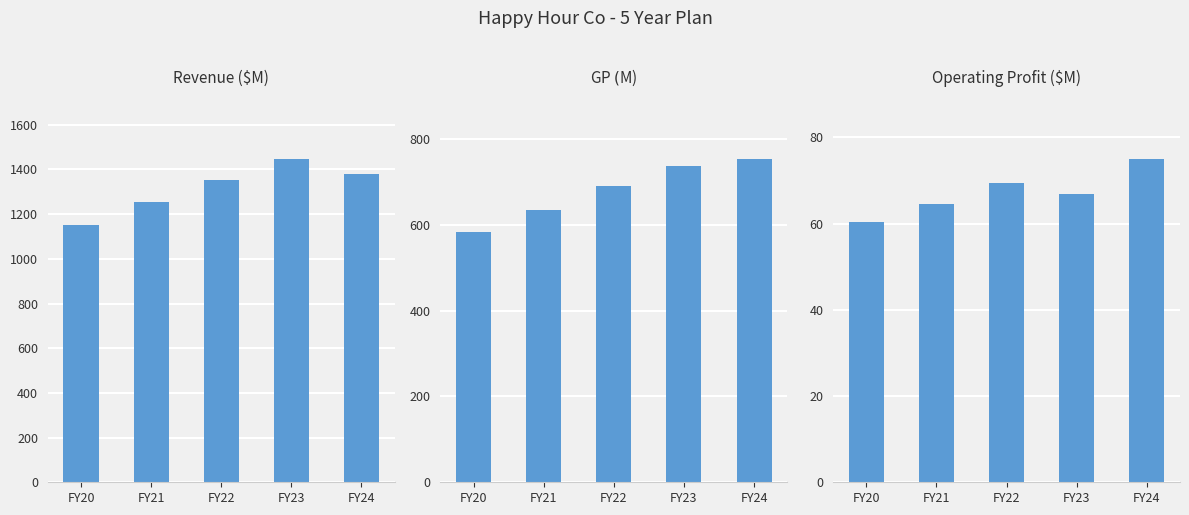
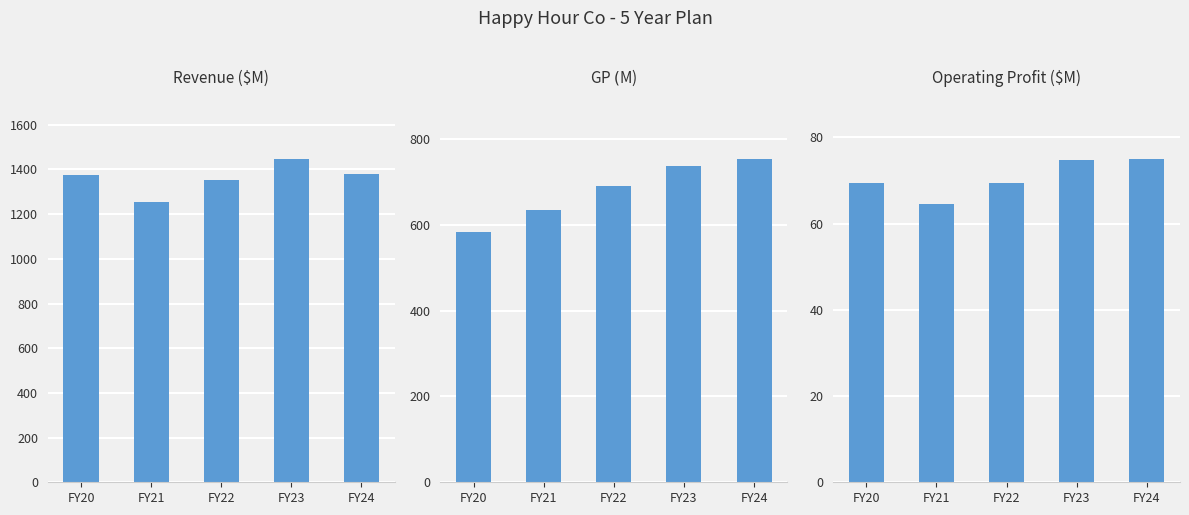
Revenue ($M), FY20: 1150 -> 1380
Operating Profit ($M), FY20: 60 -> 70
Operating Profit ($M), FY23: 67 -> 75
